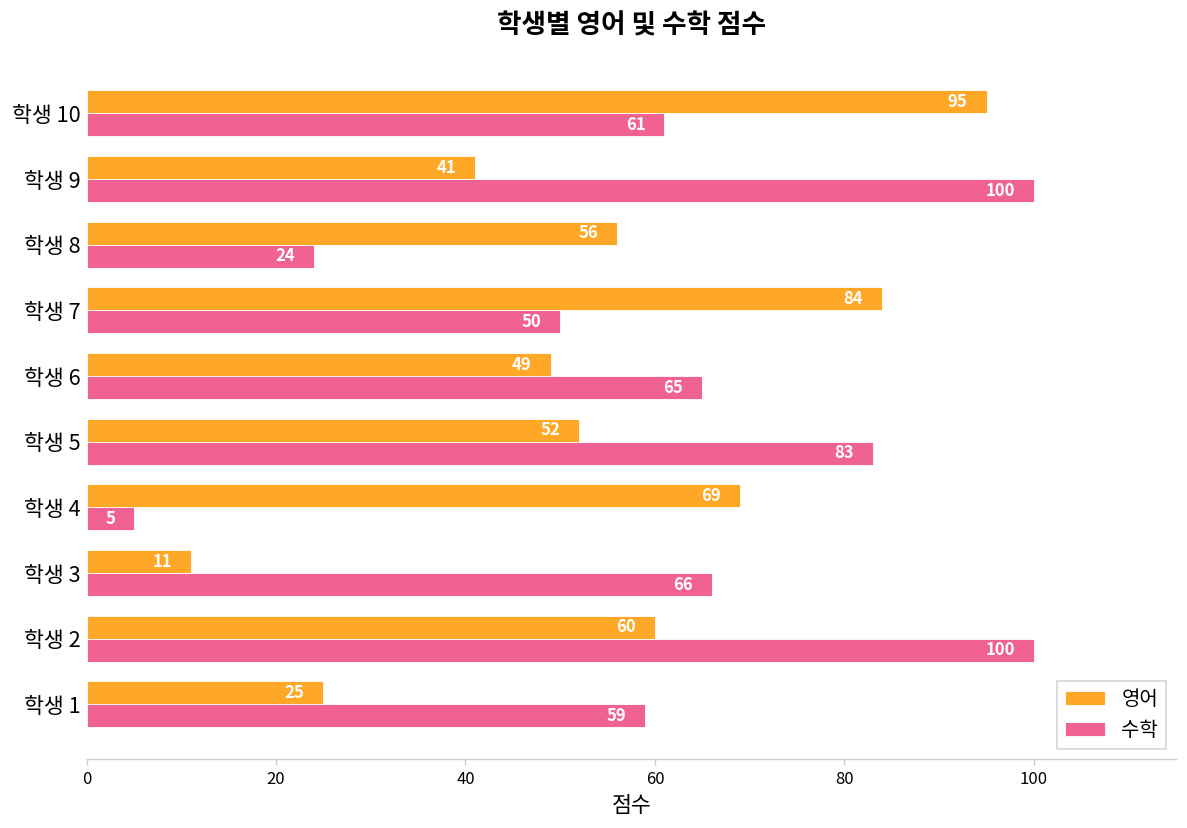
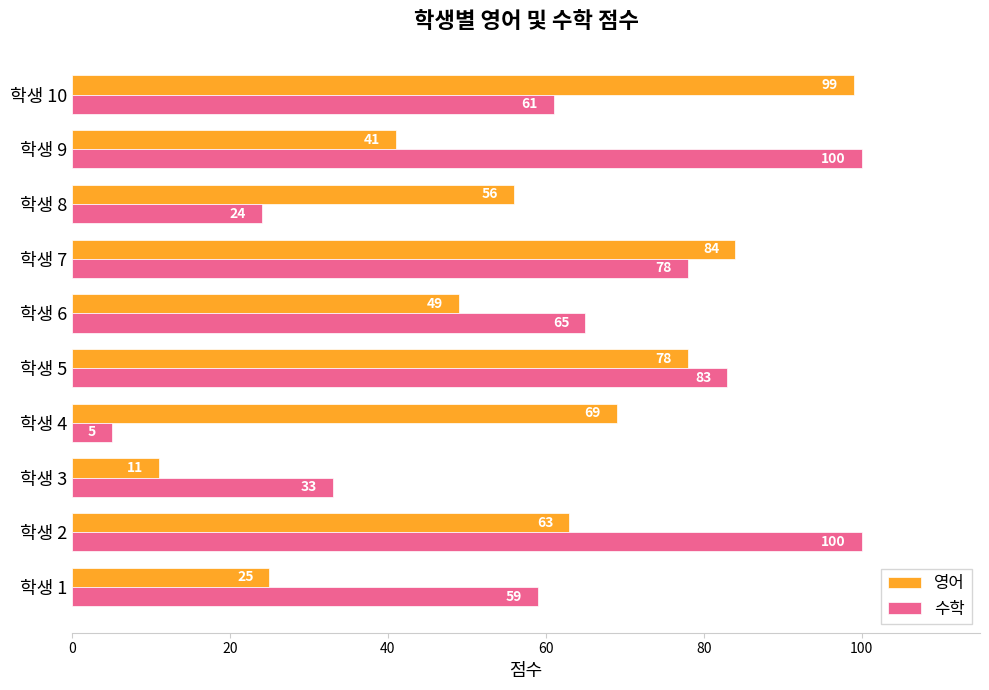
영어, 학생 10: 95 -> 99
수학, 학생 7: 50 -> 78
영어, 학생 5: 52 -> 78
수학, 학생 3: 66 -> 33
영어, 학생 2: 60 -> 63
